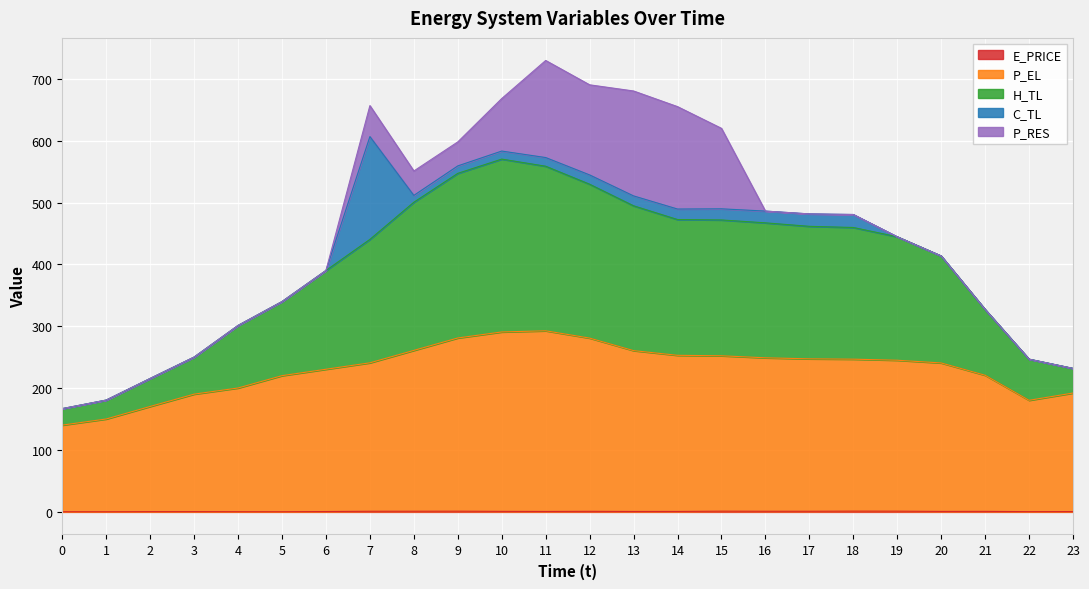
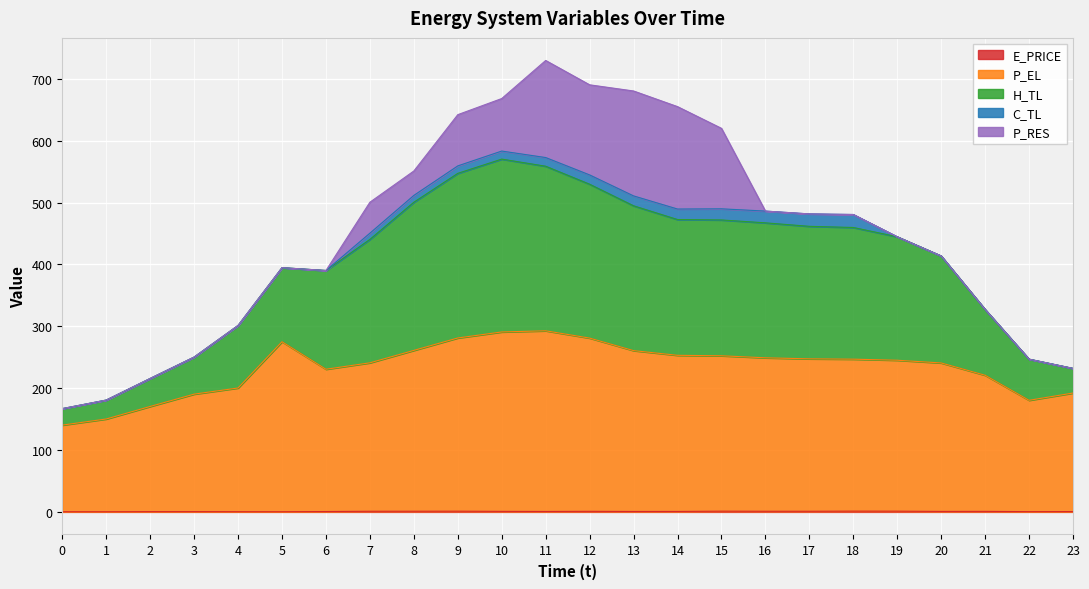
P_EL, 5: 220 -> 270
C_TL, 7: 170 -> 10
P_RES, 9: 40 -> 80
